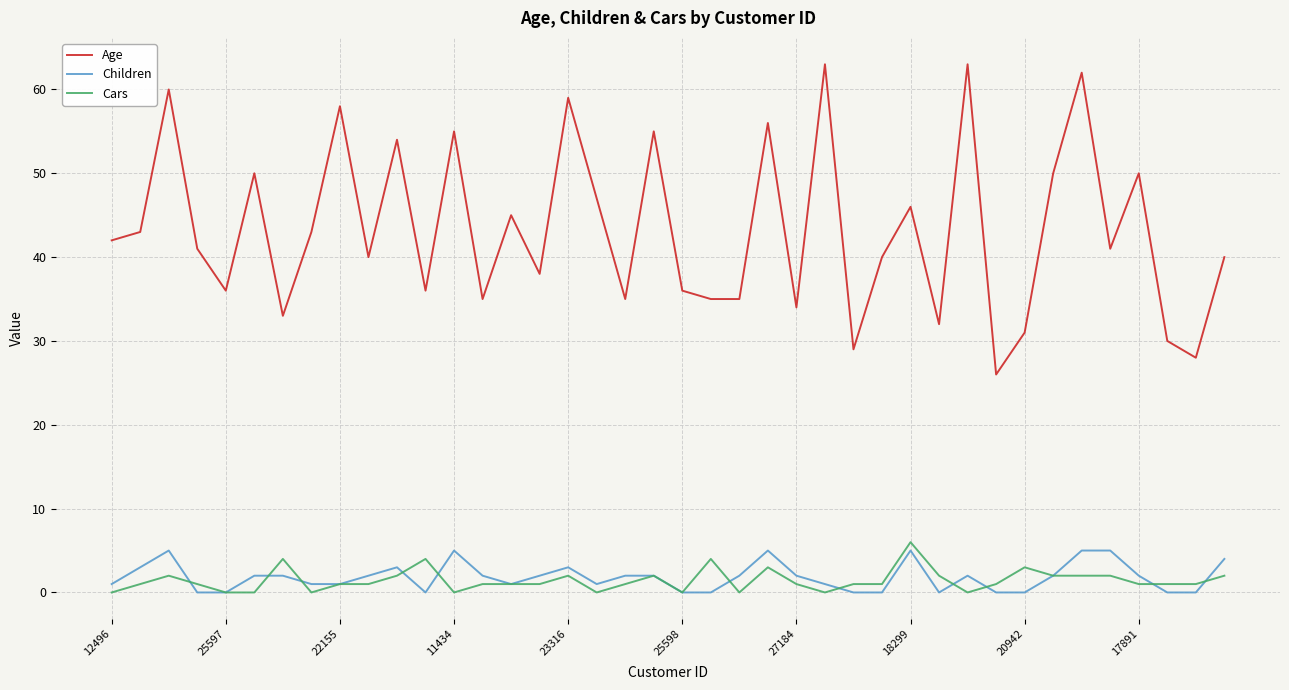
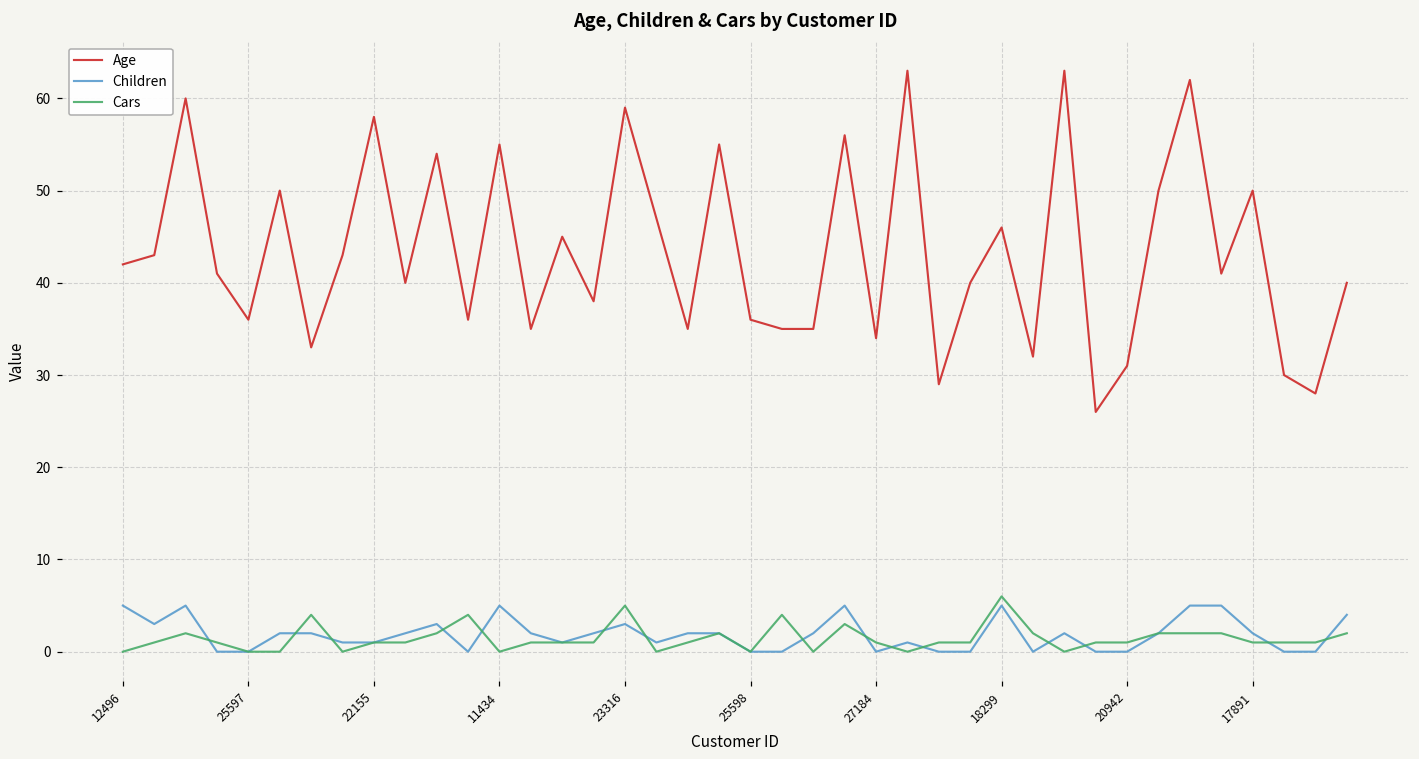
Children, 12496: 1 -> 5
Cars, 23316: 2 -> 5
Children, 27184: 2 -> 0
Cars, 20942: 3 -> 1
